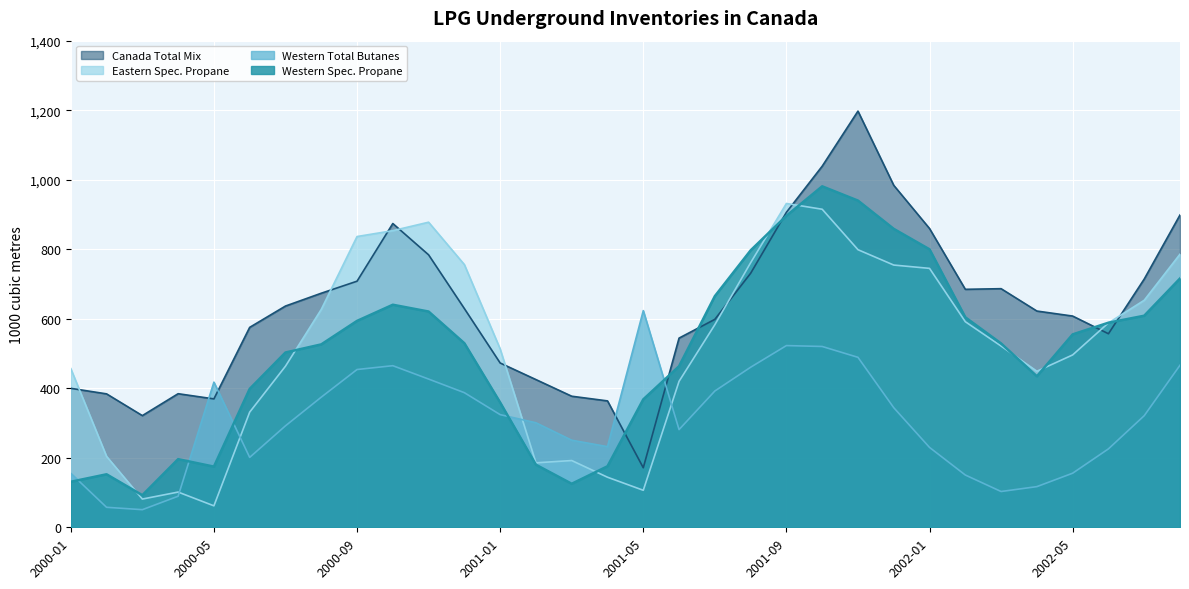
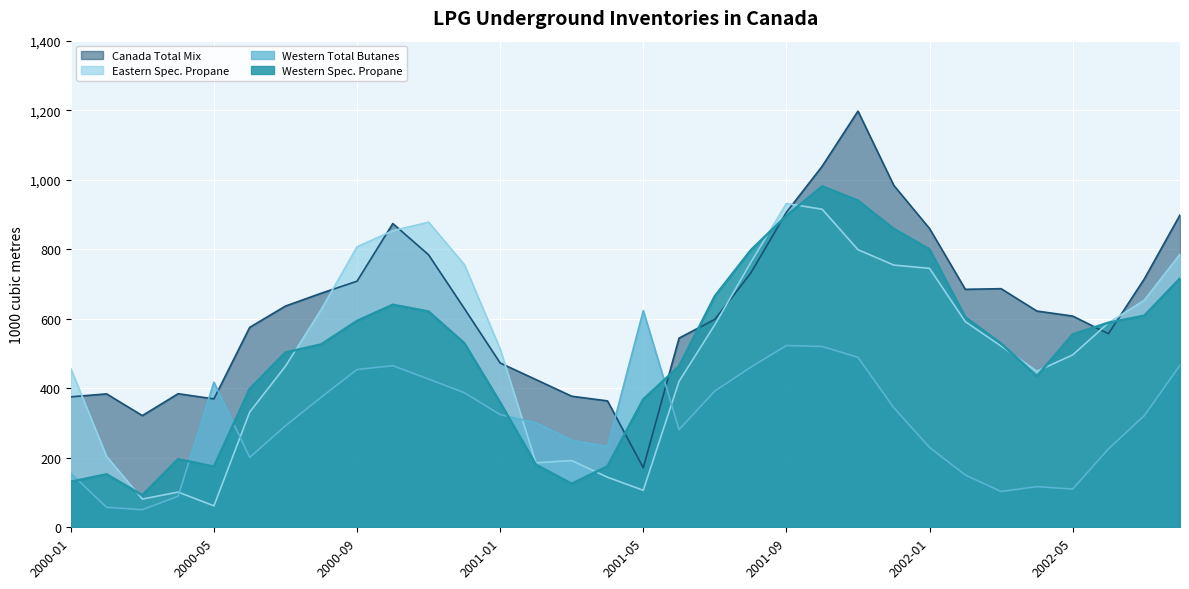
Canada Total Mix, 2000-01: 400 -> 380
Eastern Spec. Propane, 2000-09: 840 -> 810
Western Total Butanes, 2002-05: 160 -> 110
